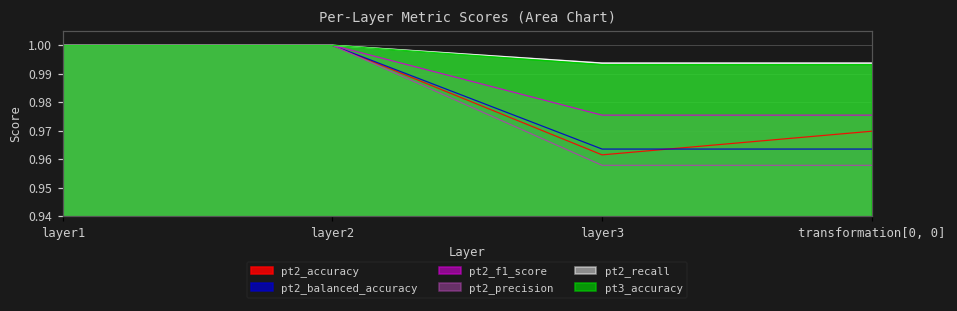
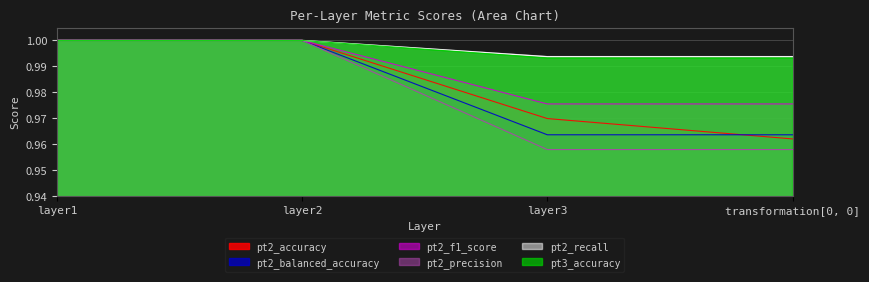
pt2_accuracy, layer3: 0.962 -> 0.970
pt2_accuracy, transformation[0, 0]: 0.970 -> 0.962
